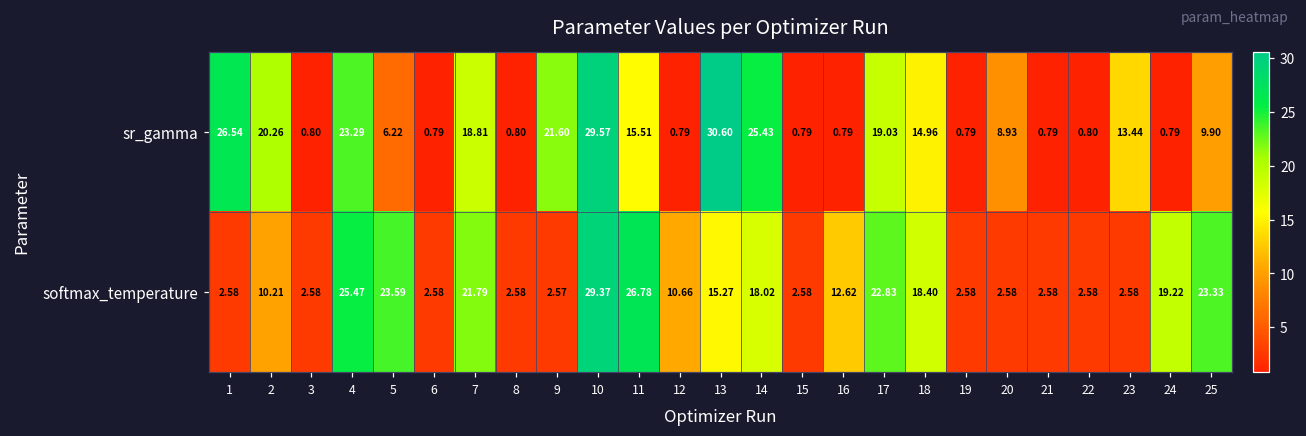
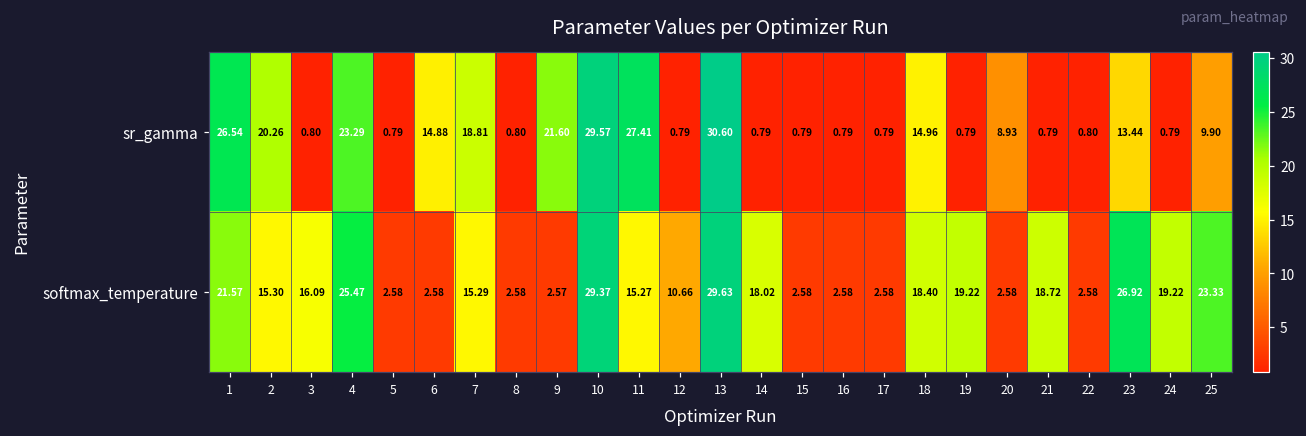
sr_gamma, 5: 6.22 -> 0.79
sr_gamma, 6: 0.79 -> 14.88
sr_gamma, 11: 15.51 -> 27.41
sr_gamma, 14: 25.43 -> 0.79
sr_gamma, 17: 19.03 -> 0.79
softmax_temperature, 1: 2.58 -> 21.57
softmax_temperature, 2: 10.21 -> 15.30
softmax_temperature, 3: 2.58 -> 16.09
softmax_temperature, 5: 23.59 -> 2.58
softmax_temperature, 7: 21.79 -> 15.29
softmax_temperature, 11: 26.78 -> 15.27
softmax_temperature, 13: 15.27 -> 29.63
softmax_temperature, 16: 12.62 -> 2.58
softmax_temperature, 17: 22.83 -> 2.58
softmax_temperature, 19: 2.58 -> 19.22
softmax_temperature, 21: 2.58 -> 18.72
softmax_temperature, 23: 2.58 -> 26.92
